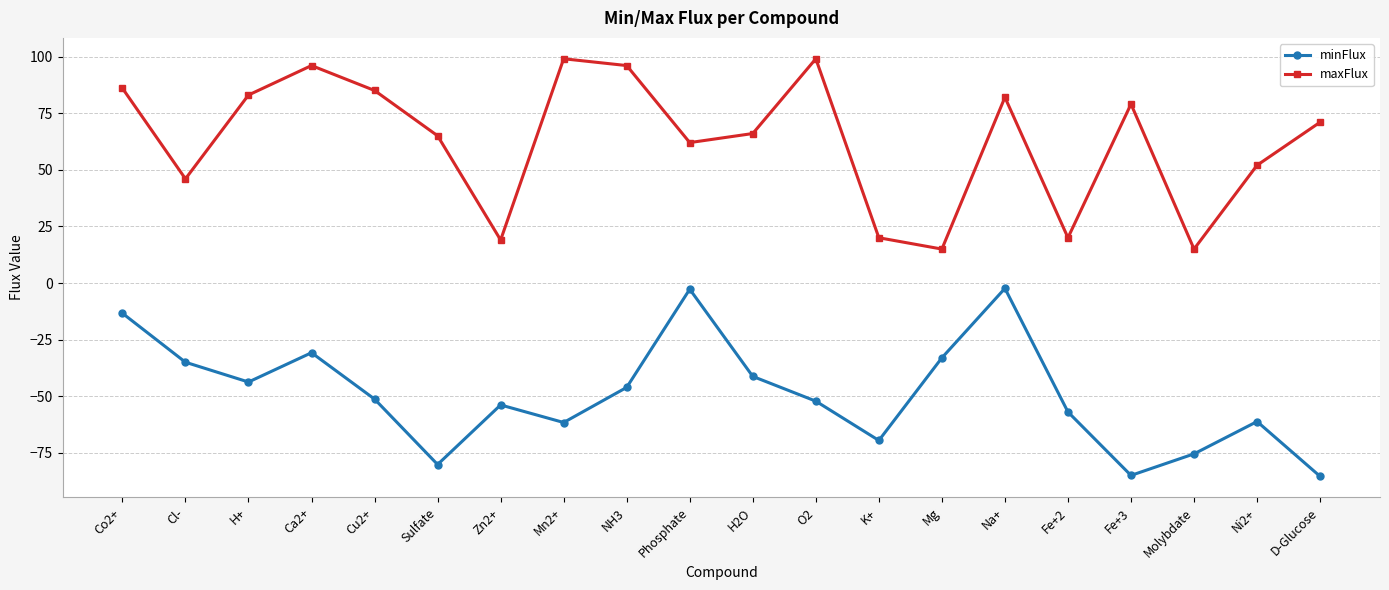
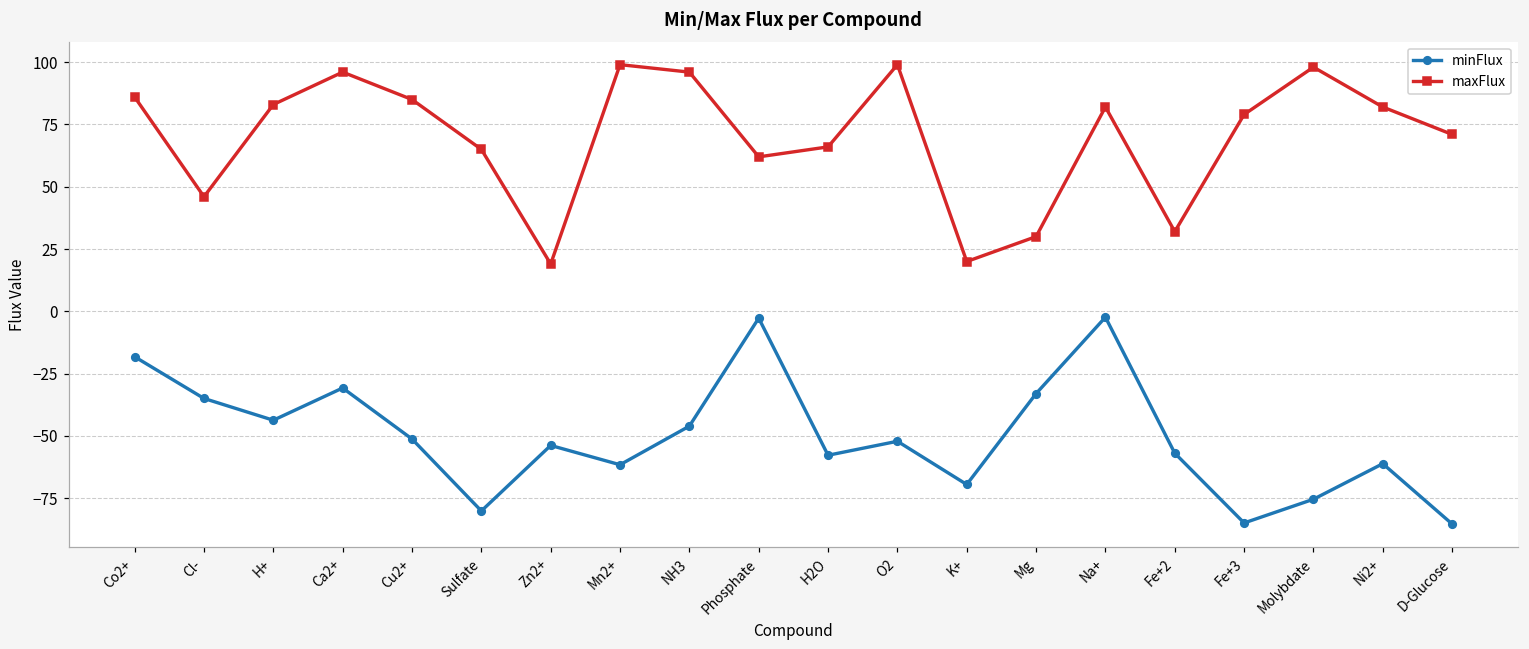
minFlux, Co2+: -13 -> -18
minFlux, H2O: -41 -> -58
maxFlux, Mg: 15 -> 30
maxFlux, Fe+2: 20 -> 32
maxFlux, Molybdate: 15 -> 98
maxFlux, Ni2+: 52 -> 82
